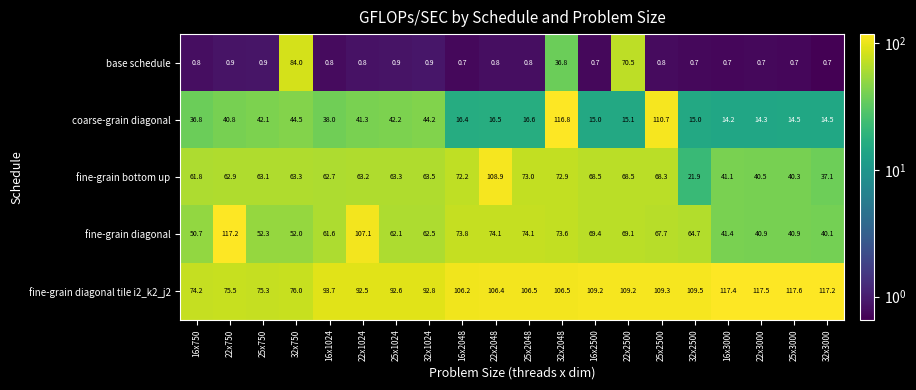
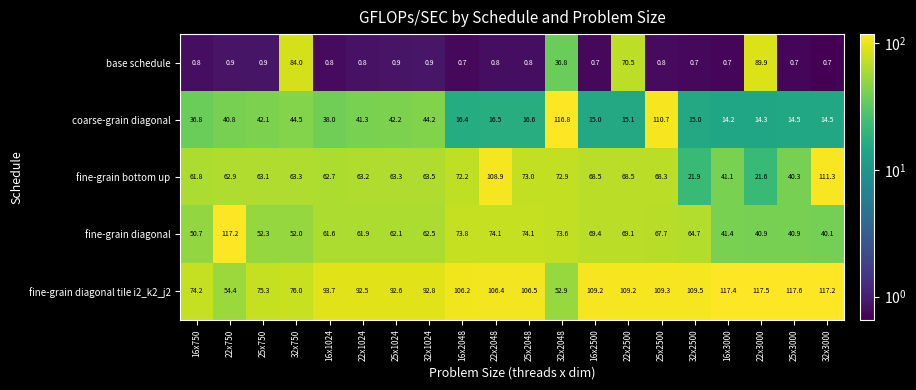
base schedule, 22x3000: 0.7 -> 89.9
fine-grain bottom up, 22x3000: 40.5 -> 21.6
fine-grain bottom up, 32x3000: 37.1 -> 111.3
fine-grain diagonal, 22x1024: 107.1 -> 61.9
fine-grain diagonal tile i2_k2_j2, 22x750: 75.5 -> 54.4
fine-grain diagonal tile i2_k2_j2, 32x2048: 106.5 -> 52.9
